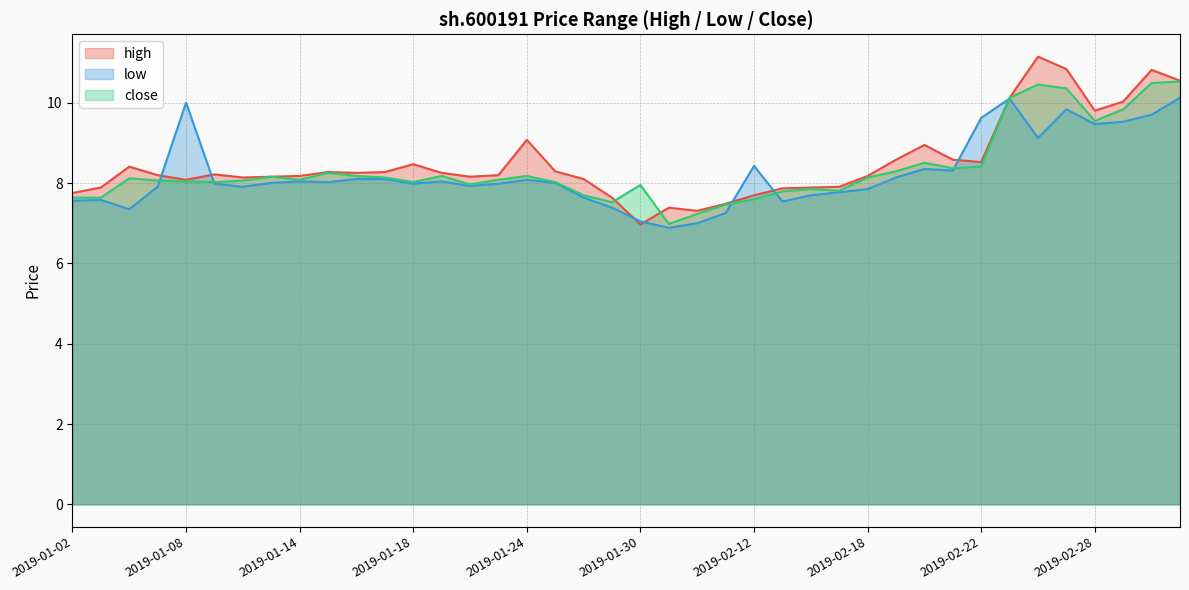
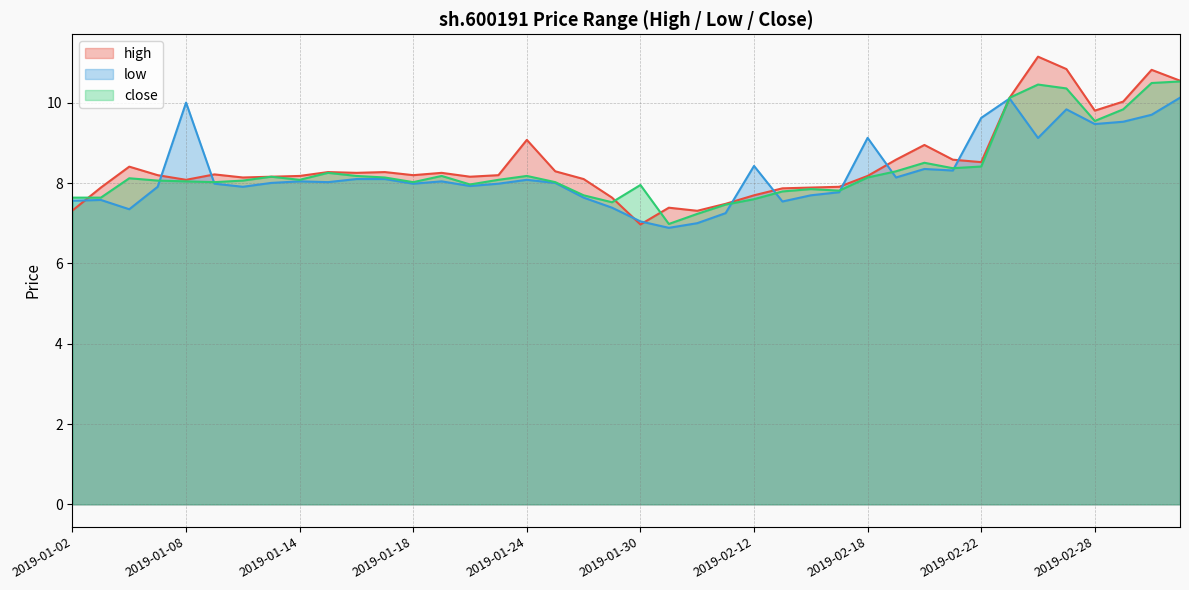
high, 2019-01-02: 7.8 -> 7.3
high, 2019-01-18: 8.5 -> 8.2
low, 2019-02-18: 7.9 -> 9.1
